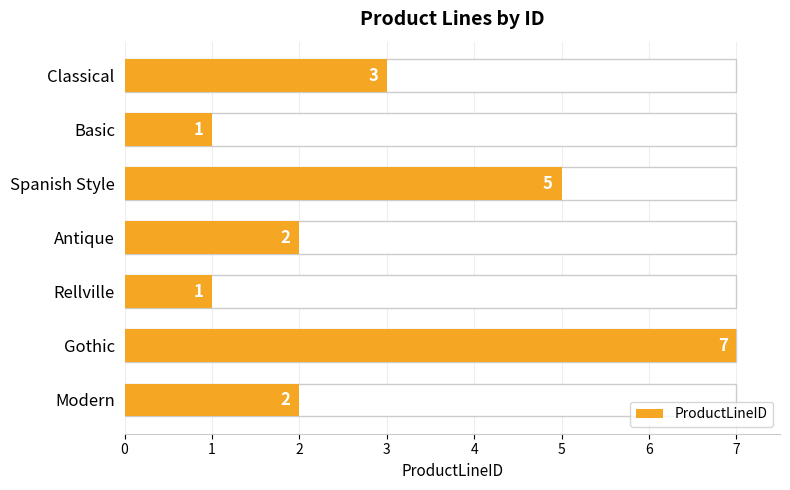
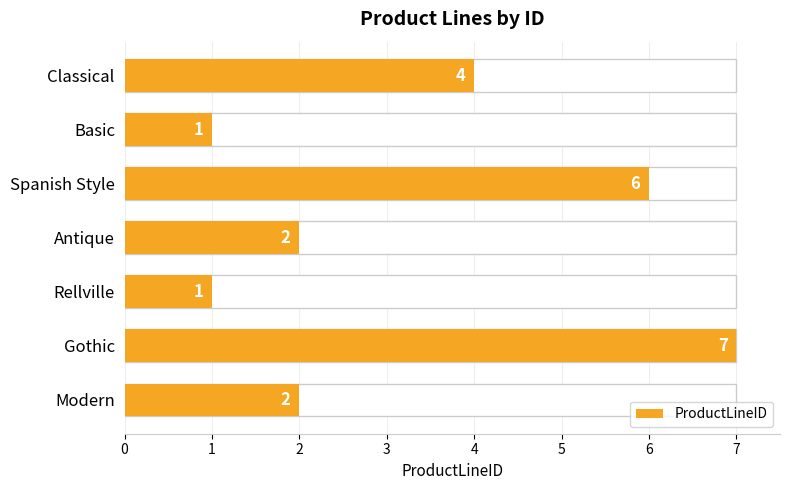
ProductLineID, Classical: 3 -> 4
ProductLineID, Spanish Style: 5 -> 6
